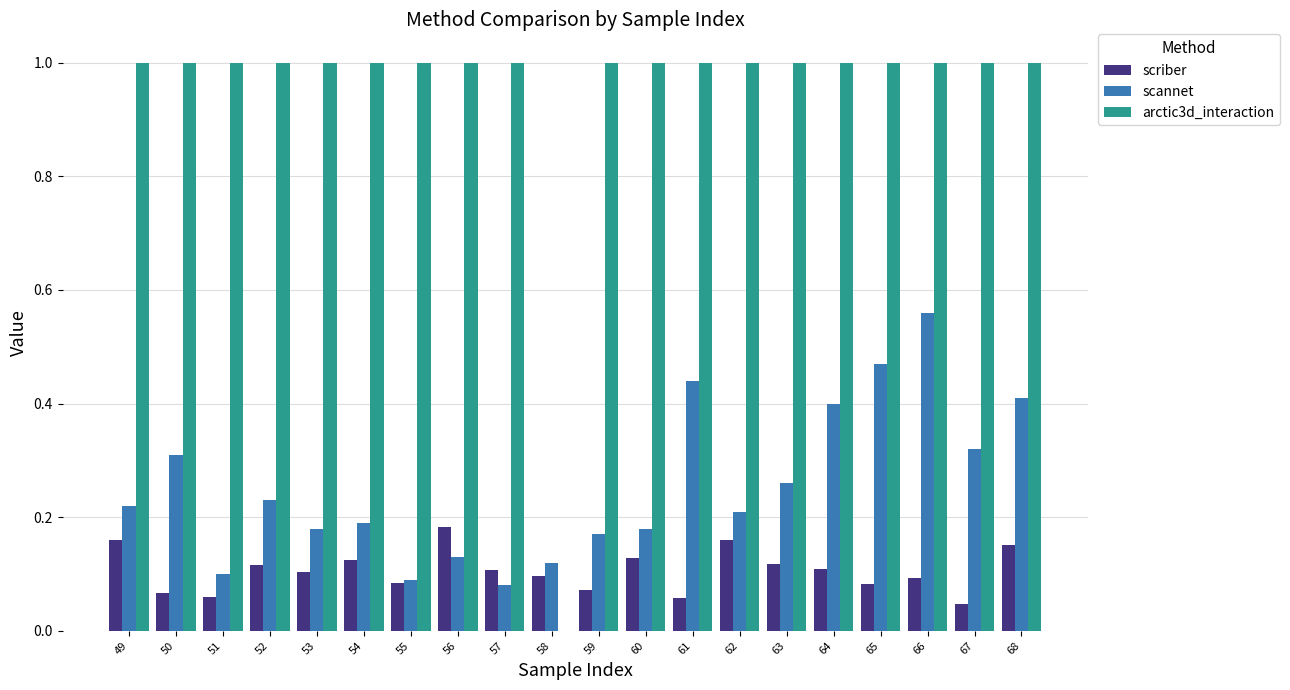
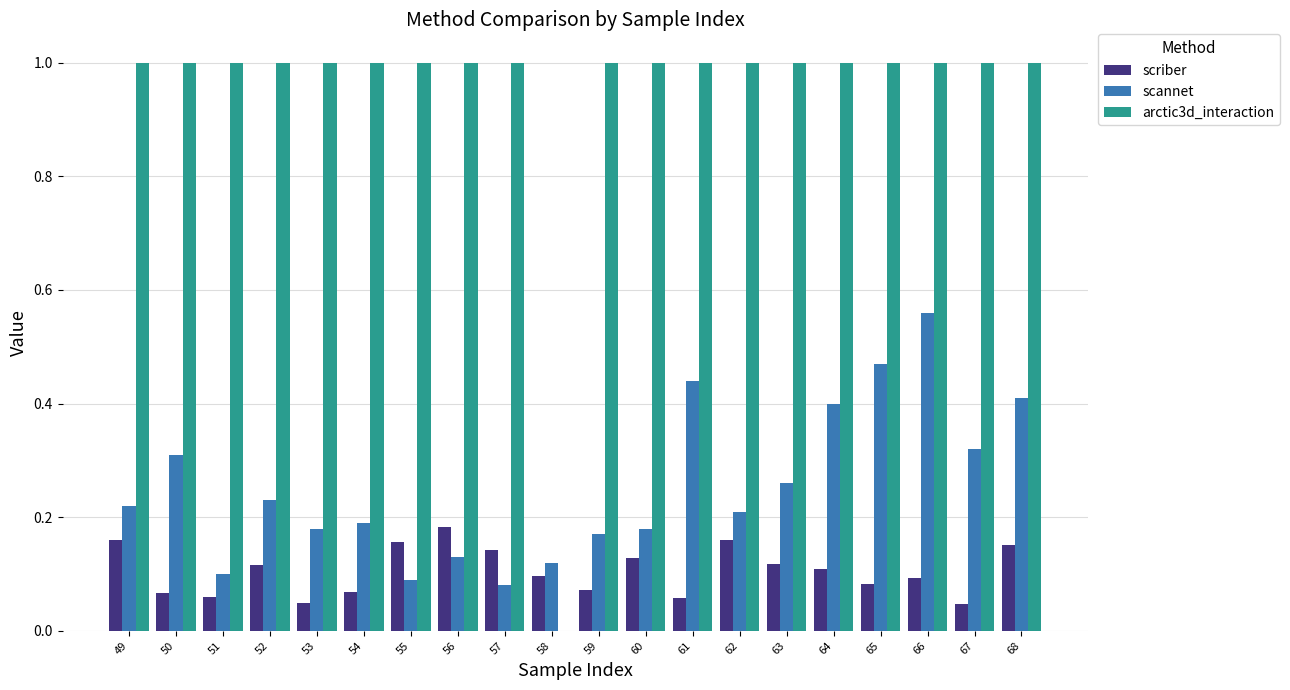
scriber, 53: 0.10 -> 0.05
scriber, 54: 0.13 -> 0.07
scriber, 55: 0.08 -> 0.16
scriber, 57: 0.11 -> 0.14
